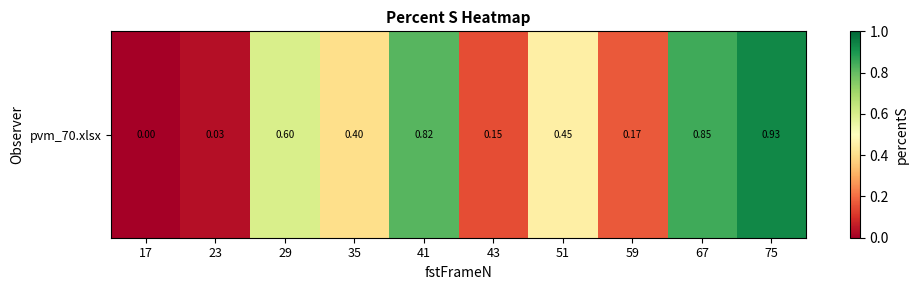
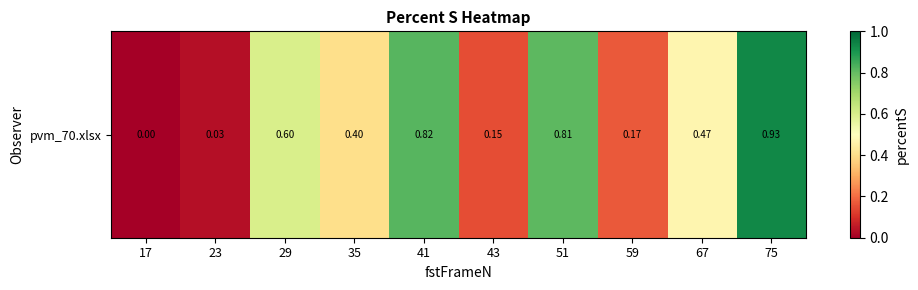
pvm_70.xlsx, 51: 0.45 -> 0.81
pvm_70.xlsx, 67: 0.85 -> 0.47
